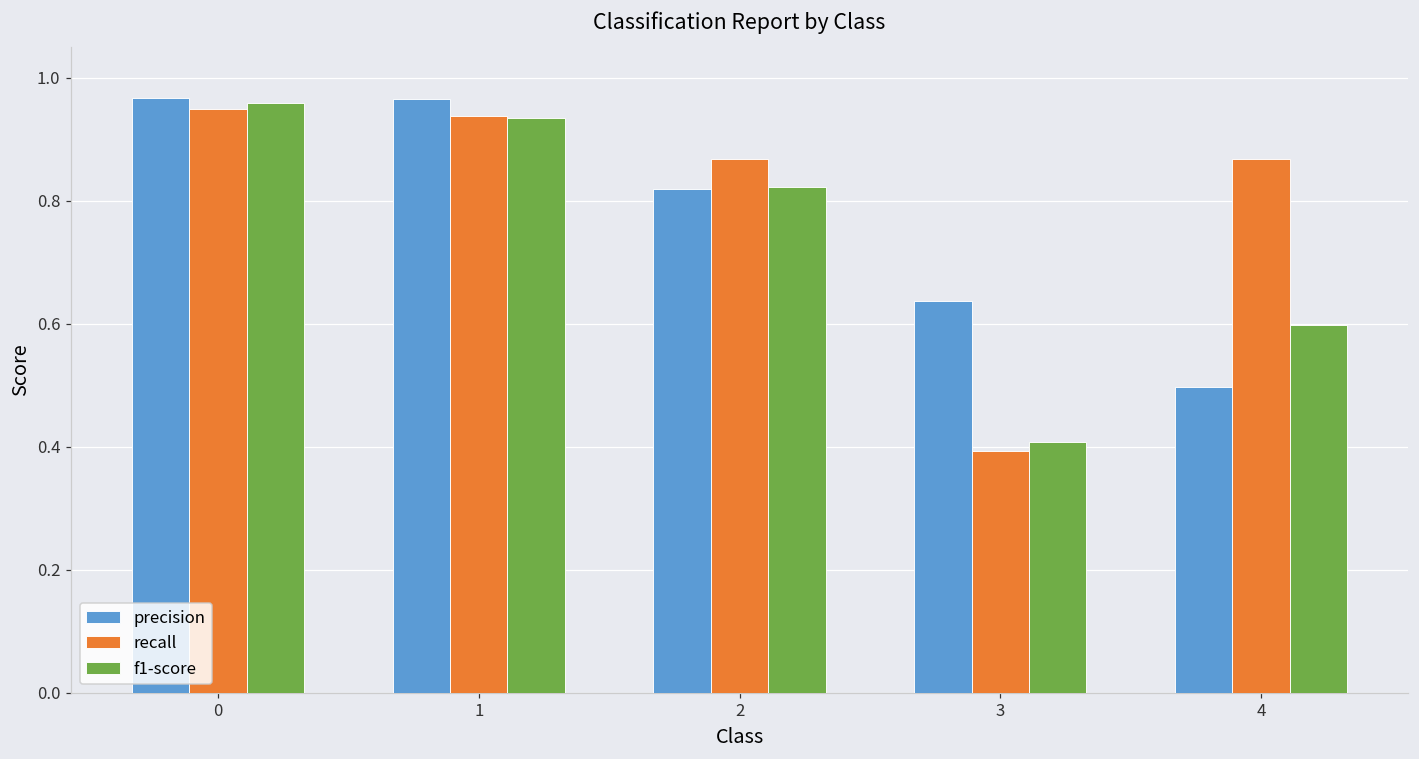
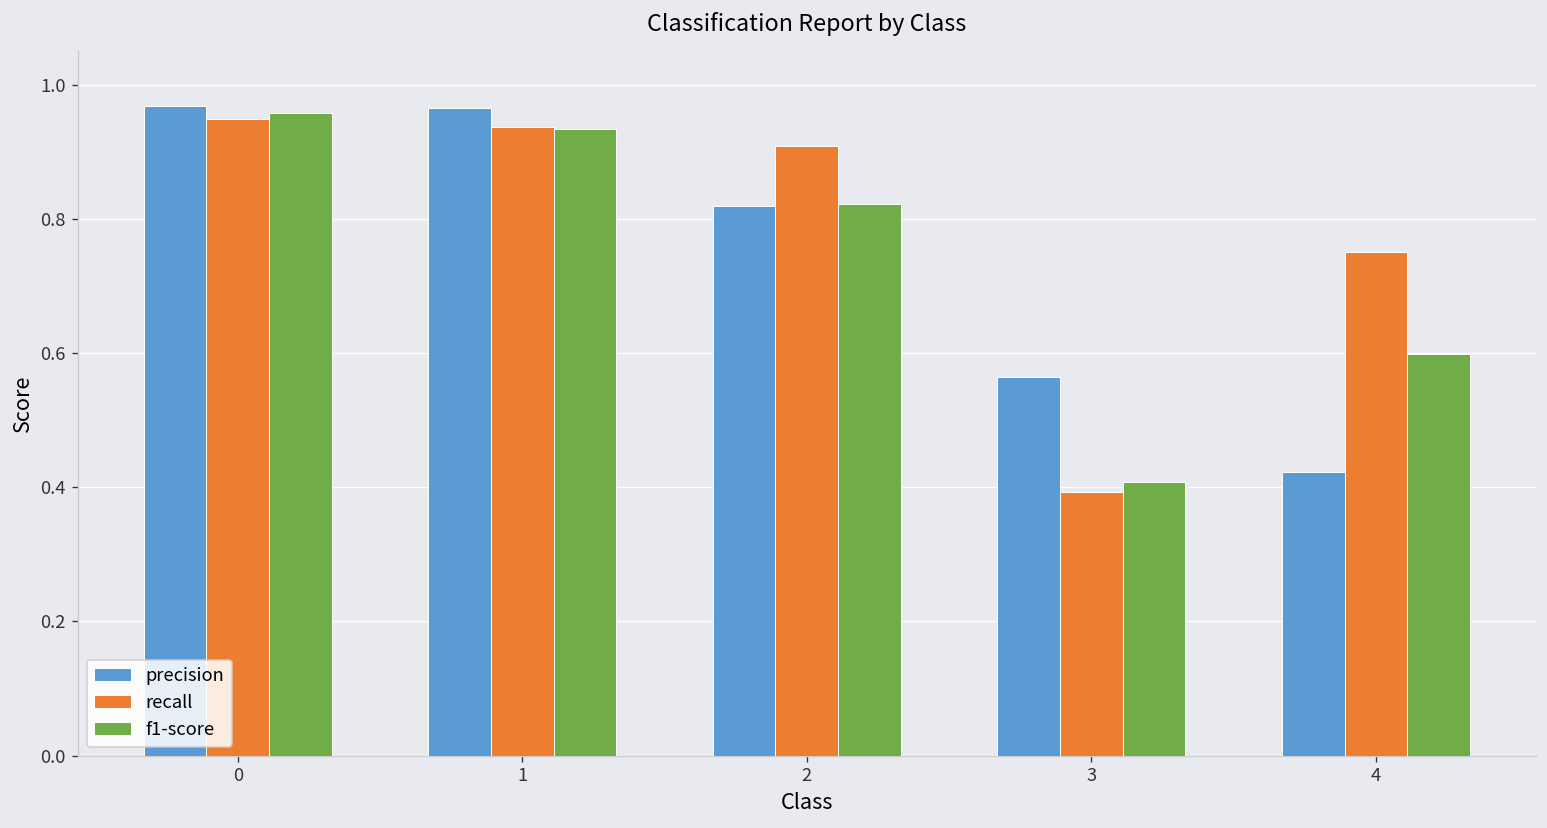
recall, 2: 0.87 -> 0.91
precision, 3: 0.64 -> 0.57
precision, 4: 0.50 -> 0.42
recall, 4: 0.87 -> 0.75
